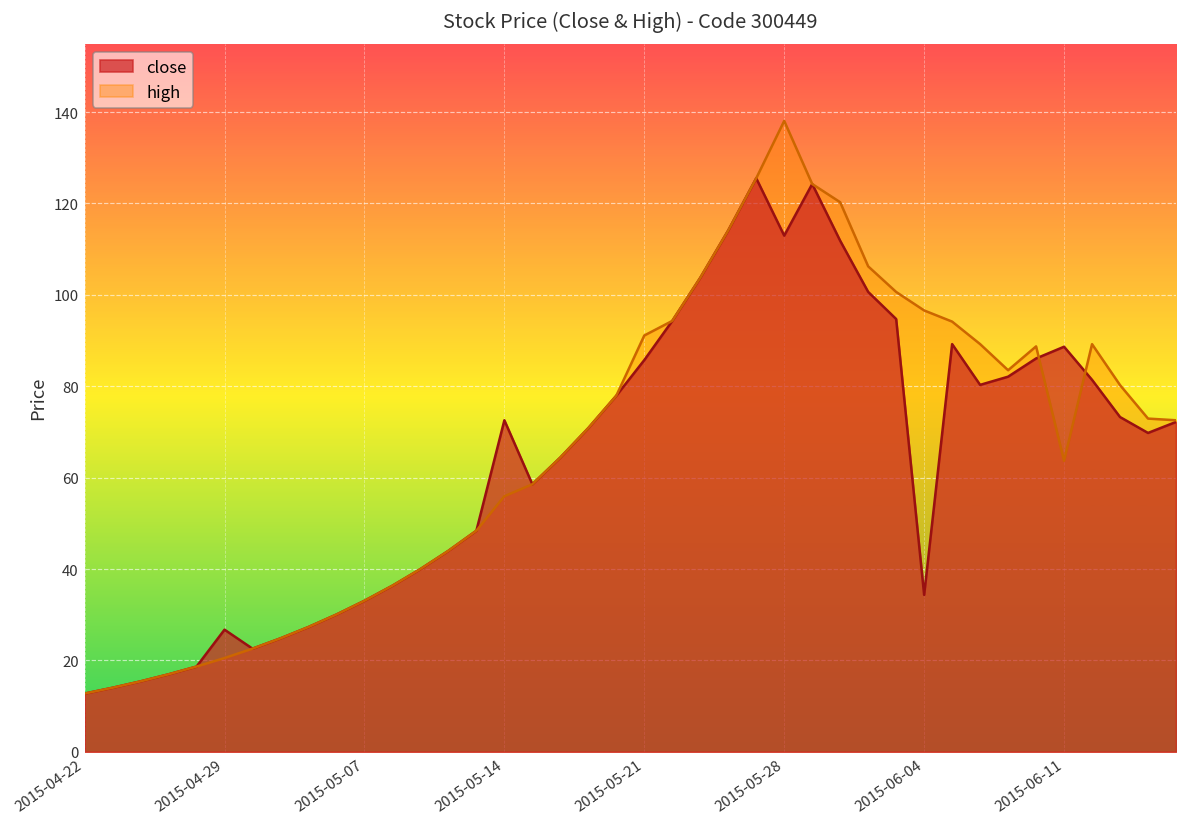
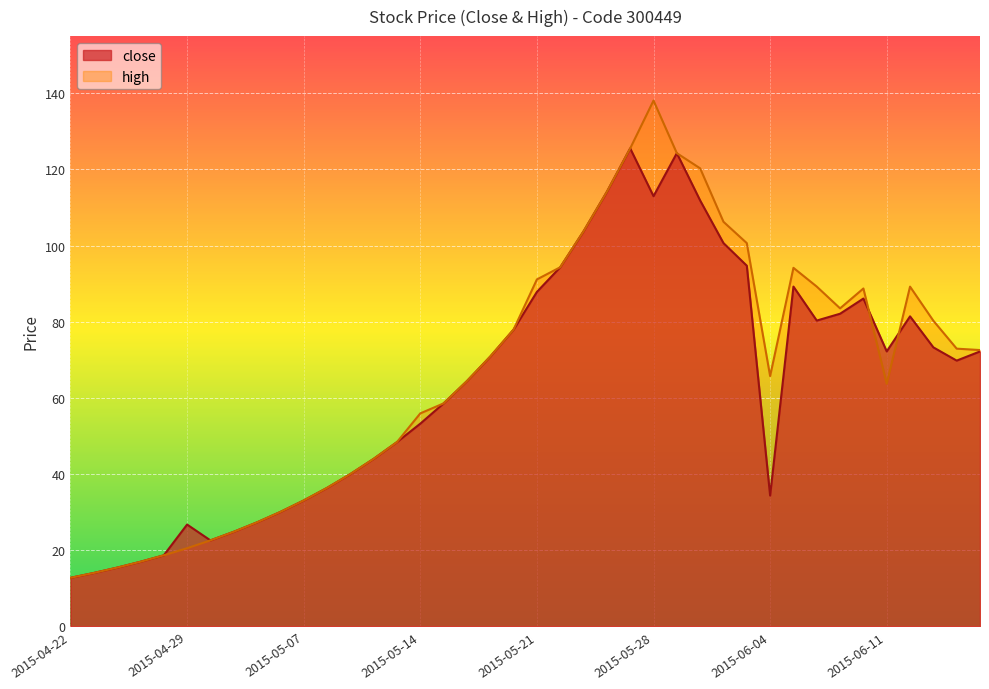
close, 2015-05-14: 73 -> 53
close, 2015-05-21: 86 -> 88
high, 2015-06-04: 97 -> 66
close, 2015-06-11: 89 -> 72
